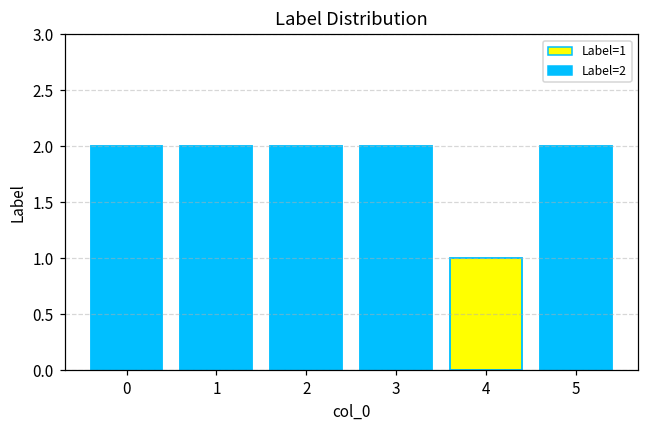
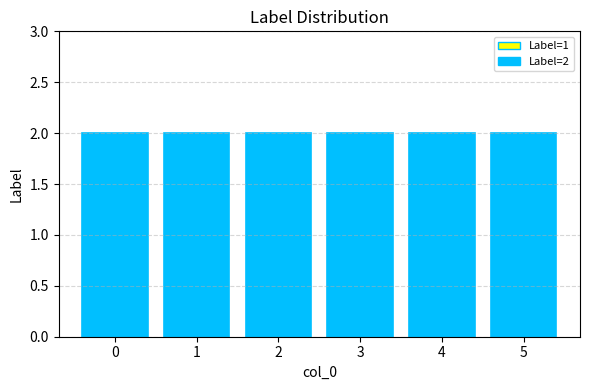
4: 1 -> 2
